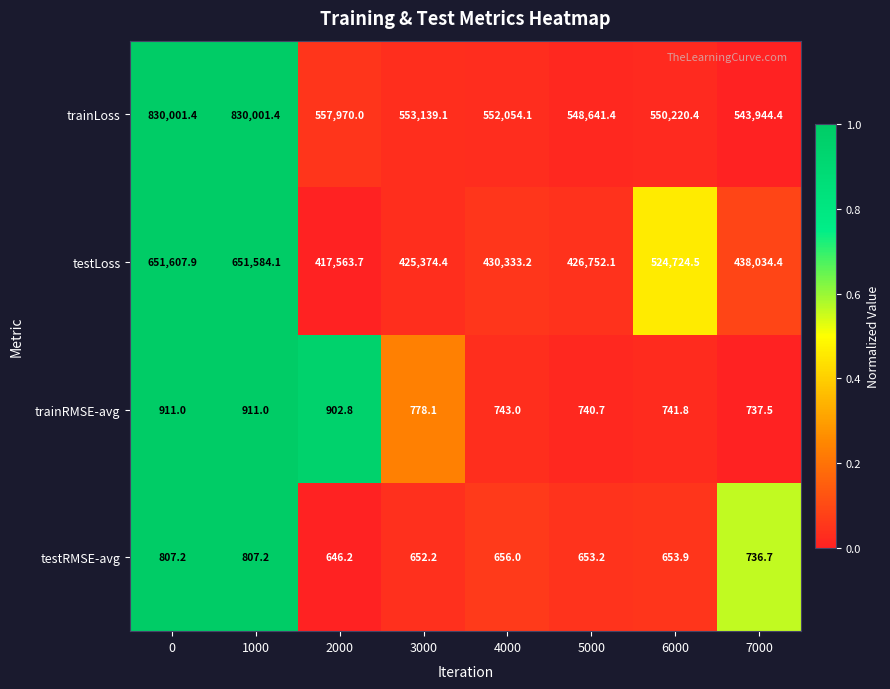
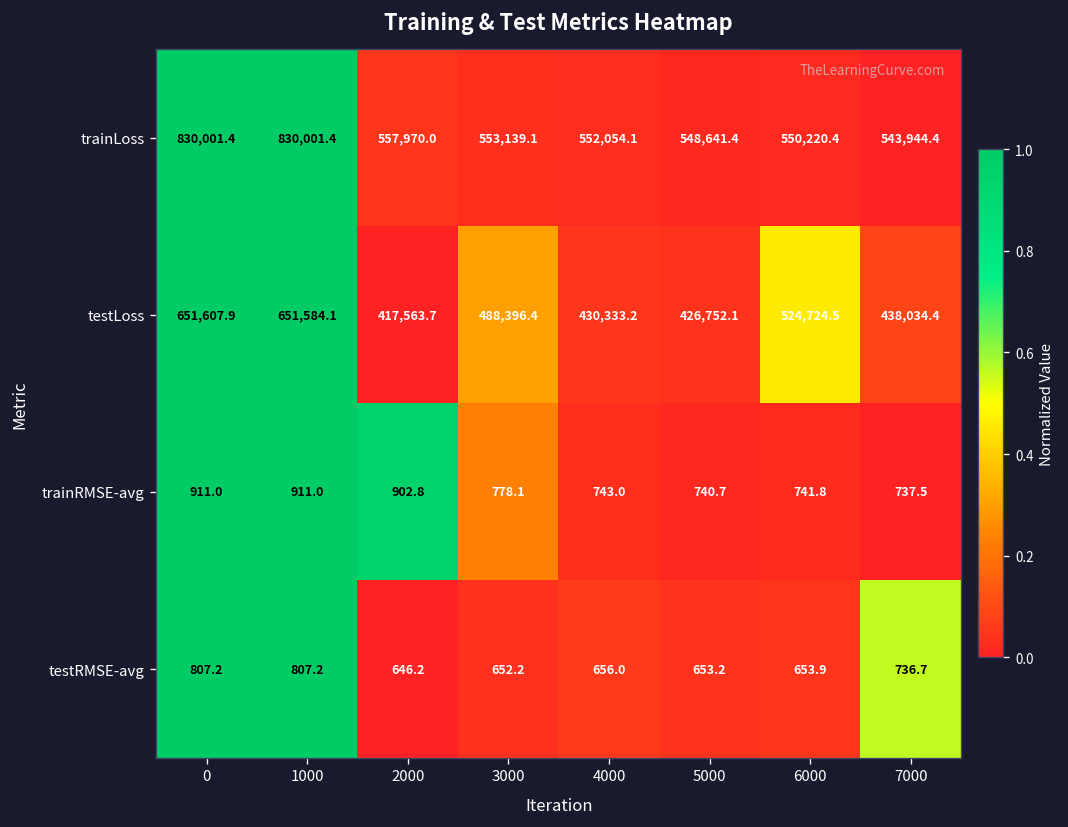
testLoss, 3000: 425,374.4 -> 488,396.4
